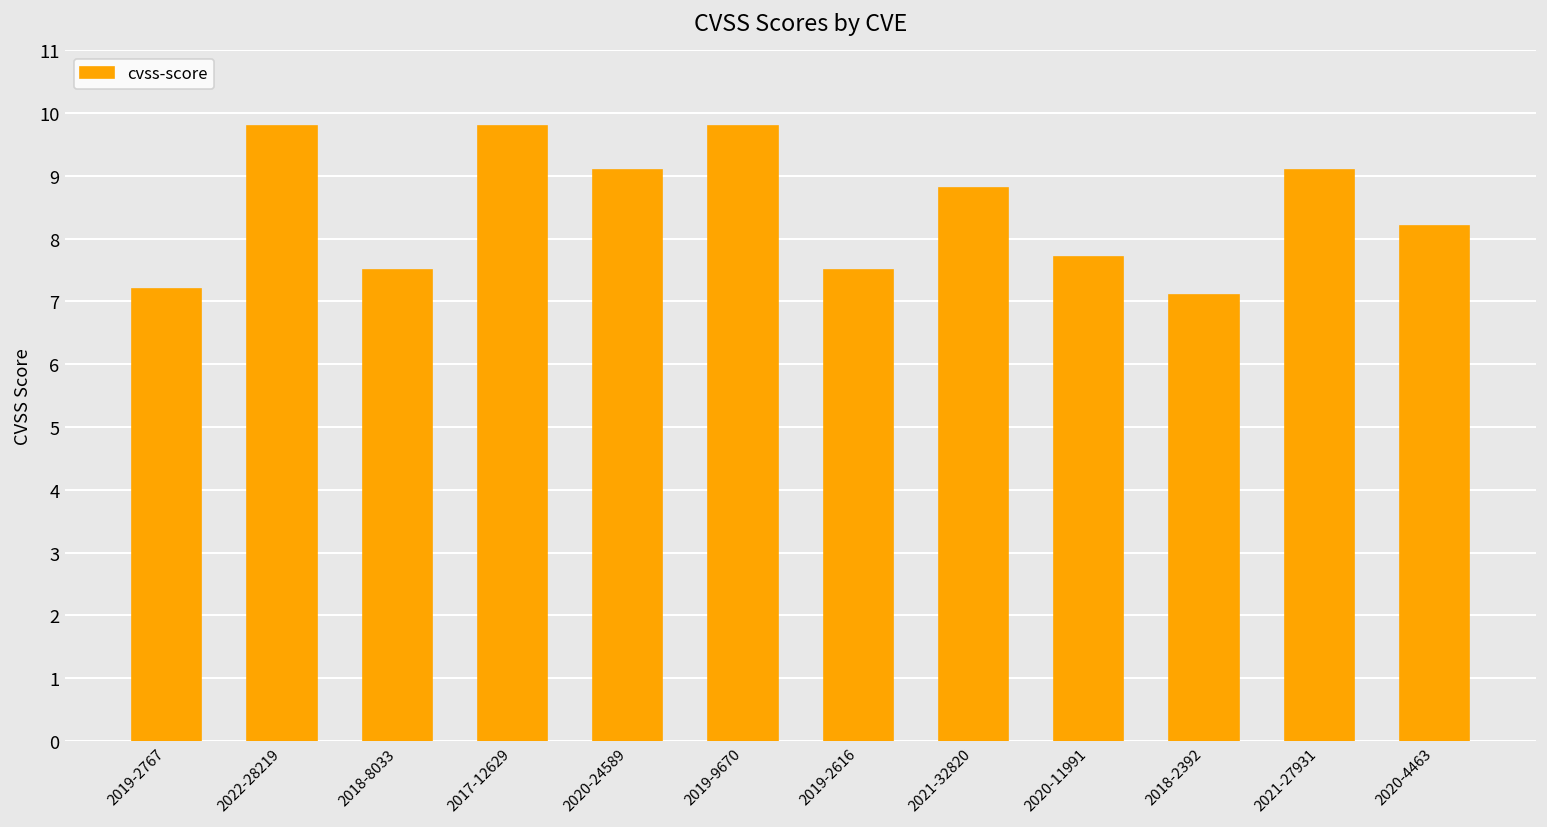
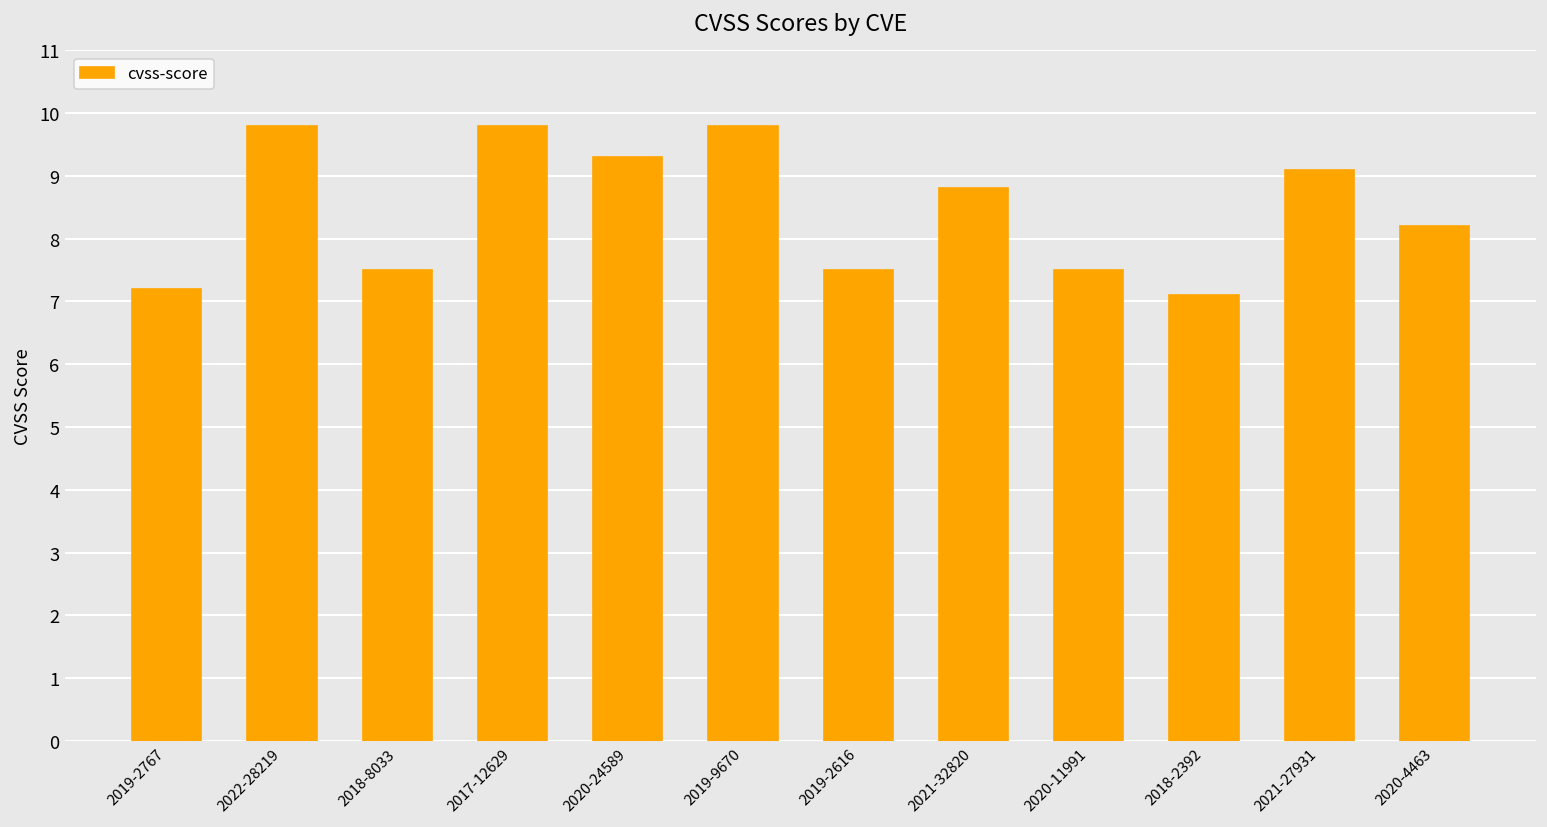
2020-24589: 9.1 -> 9.3
2020-11991: 7.7 -> 7.5
